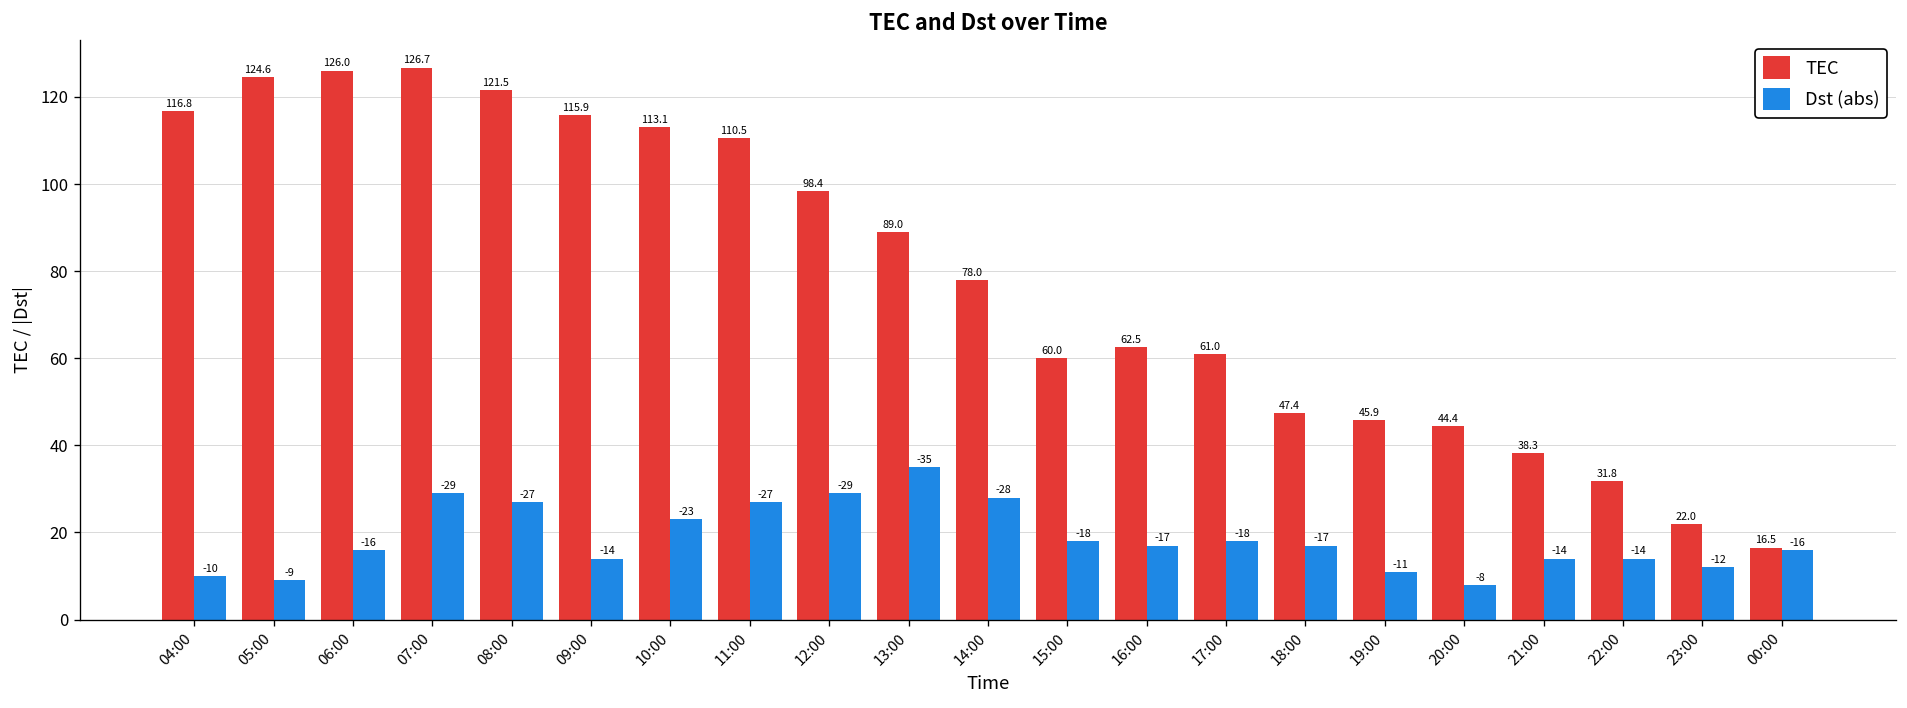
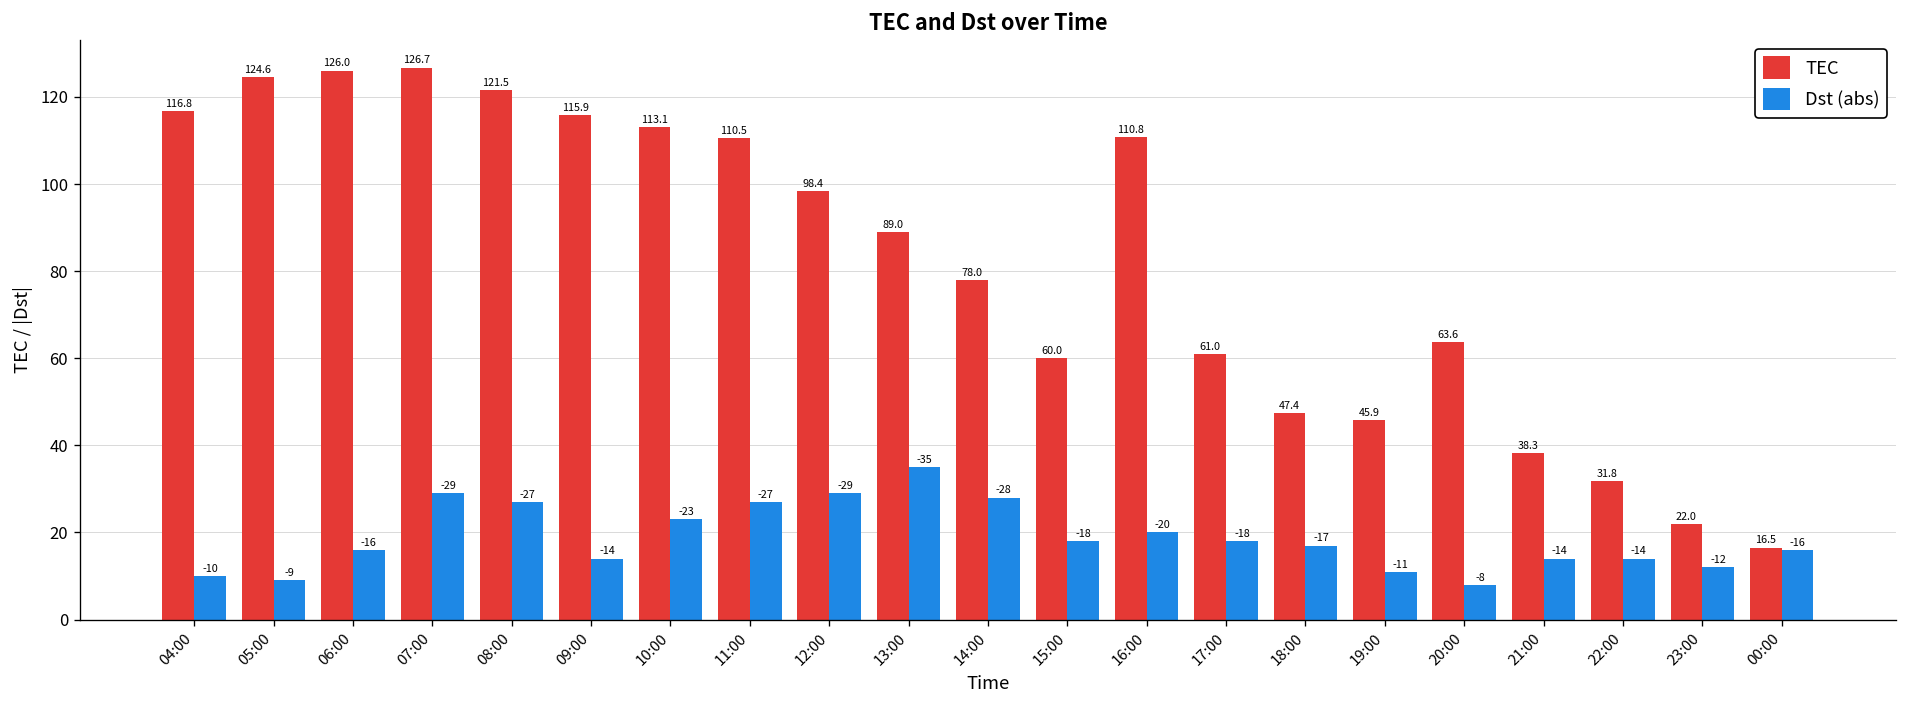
TEC, 16:00: 62.5 -> 110.8
Dst (abs), 16:00: -17 -> -20
TEC, 20:00: 44.4 -> 63.6
